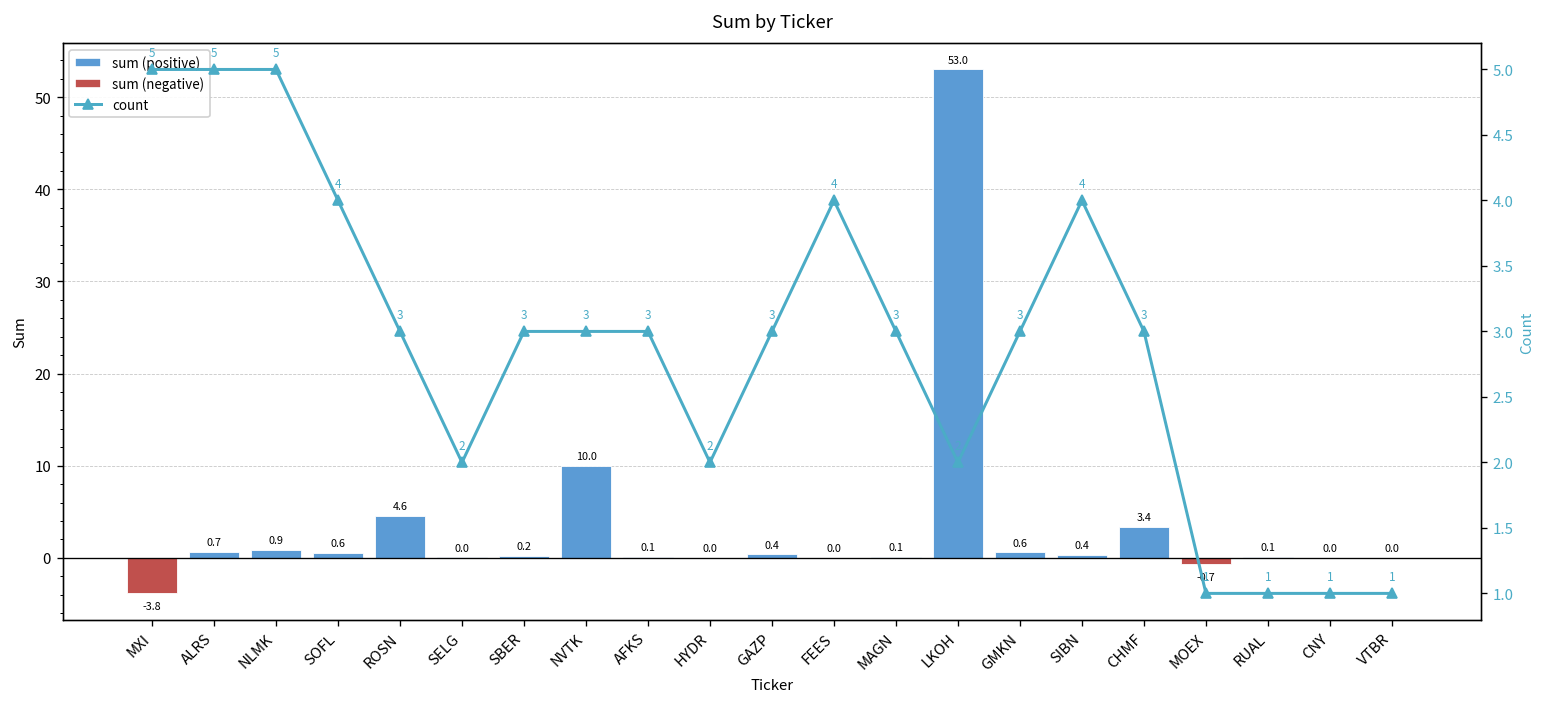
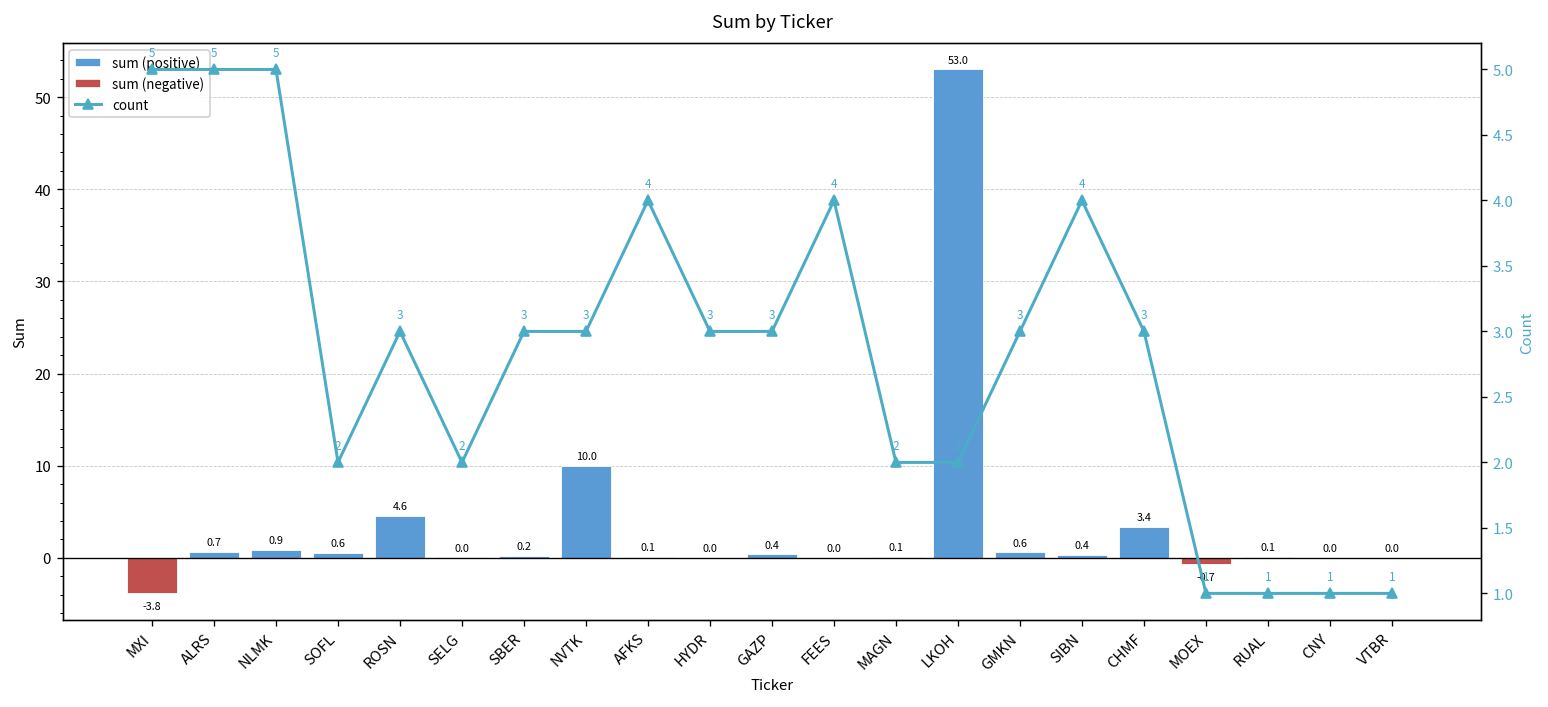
count, SOFL: 4 -> 2
count, AFKS: 3 -> 4
count, HYDR: 2 -> 3
count, MAGN: 3 -> 2
